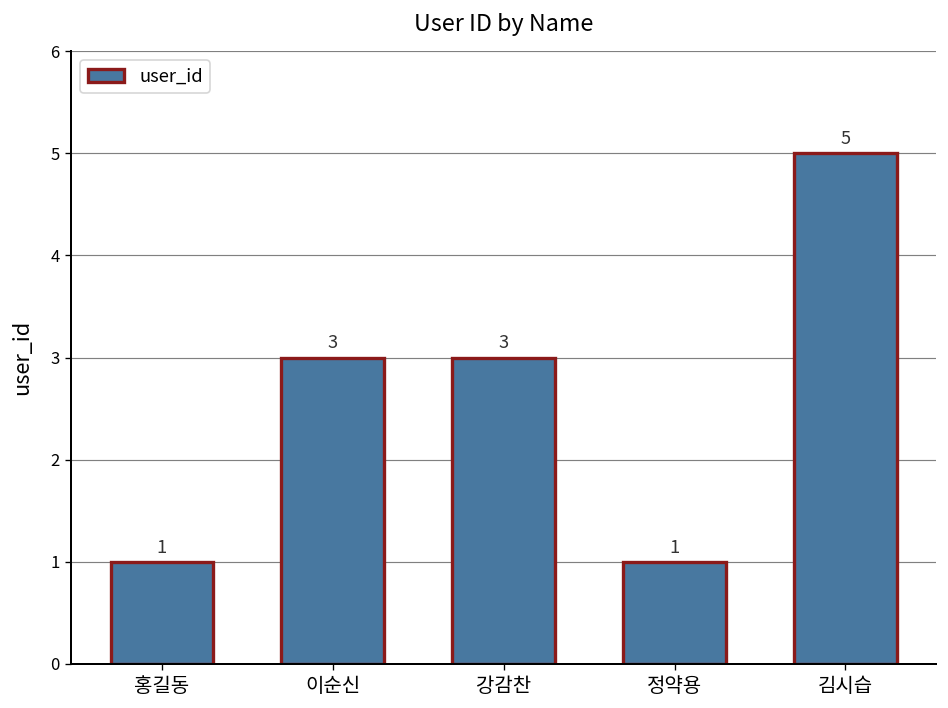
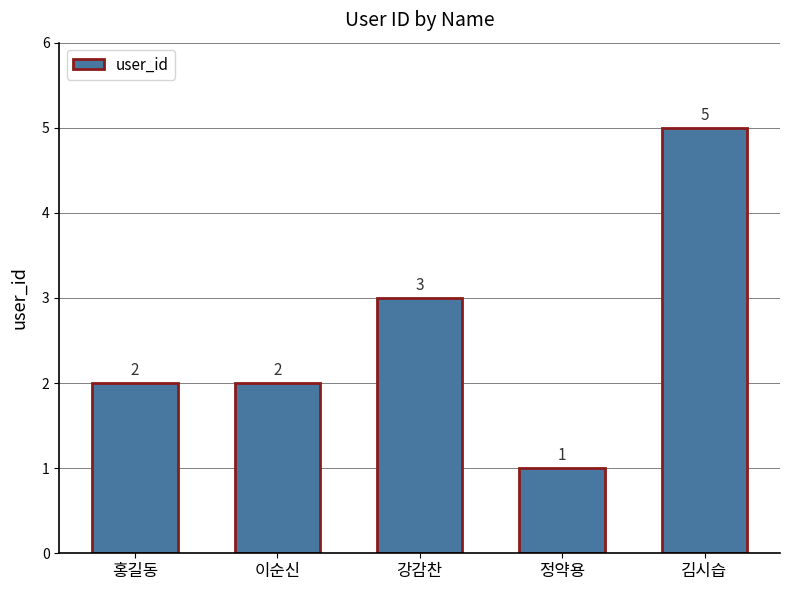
홍길동: 1 -> 2
이순신: 3 -> 2
